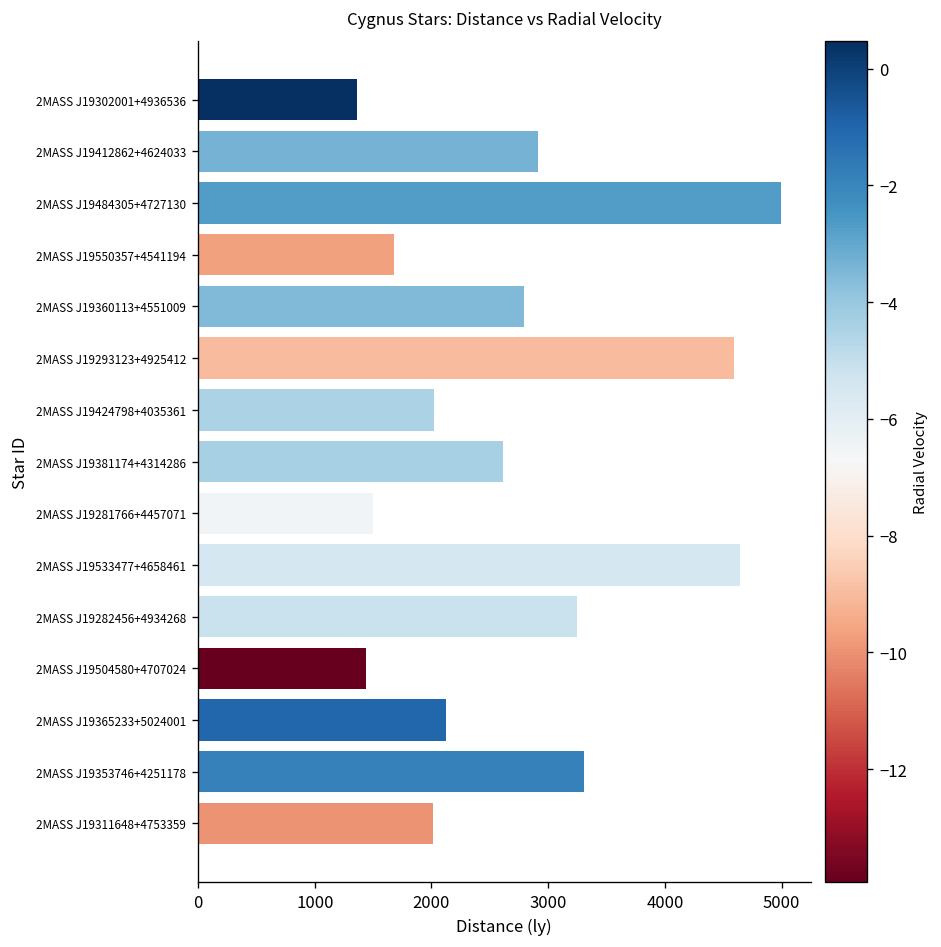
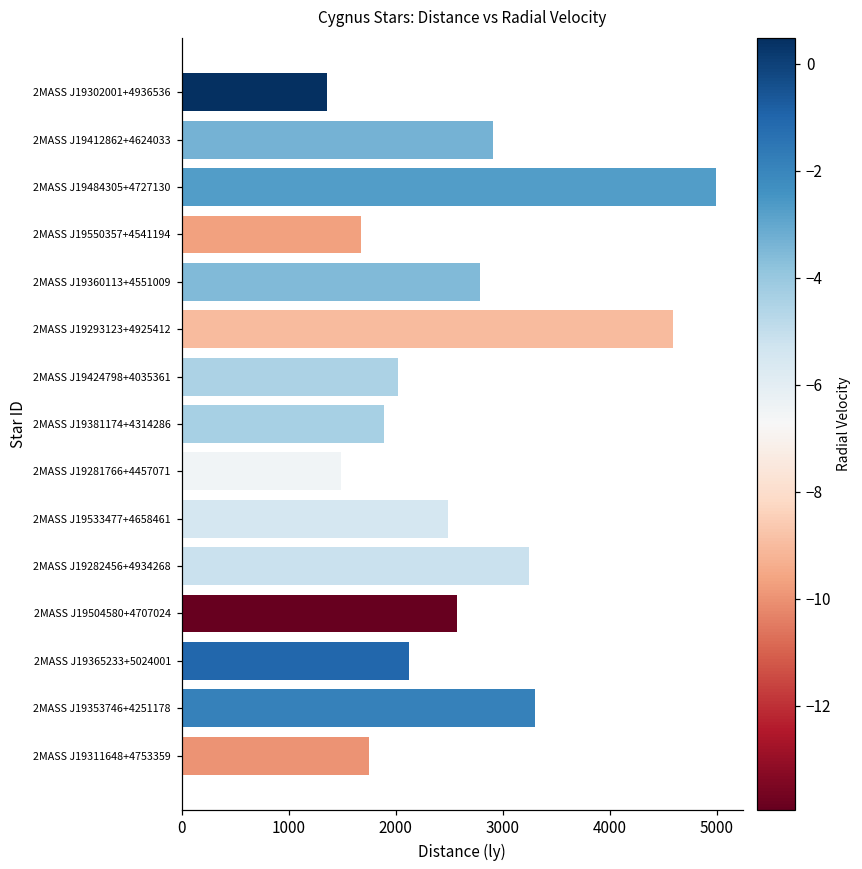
2MASS J19381174+4314286: 2600 -> 1900
2MASS J19533477+4658461: 4600 -> 2500
2MASS J19504580+4707024: 1400 -> 2600
2MASS J19311648+4753359: 2000 -> 1800
